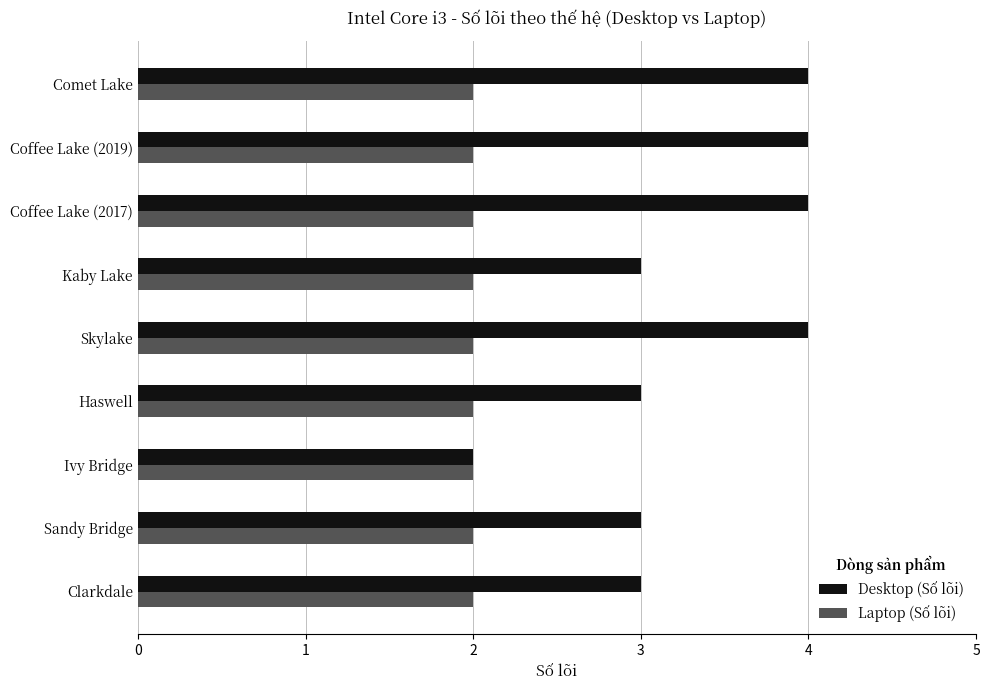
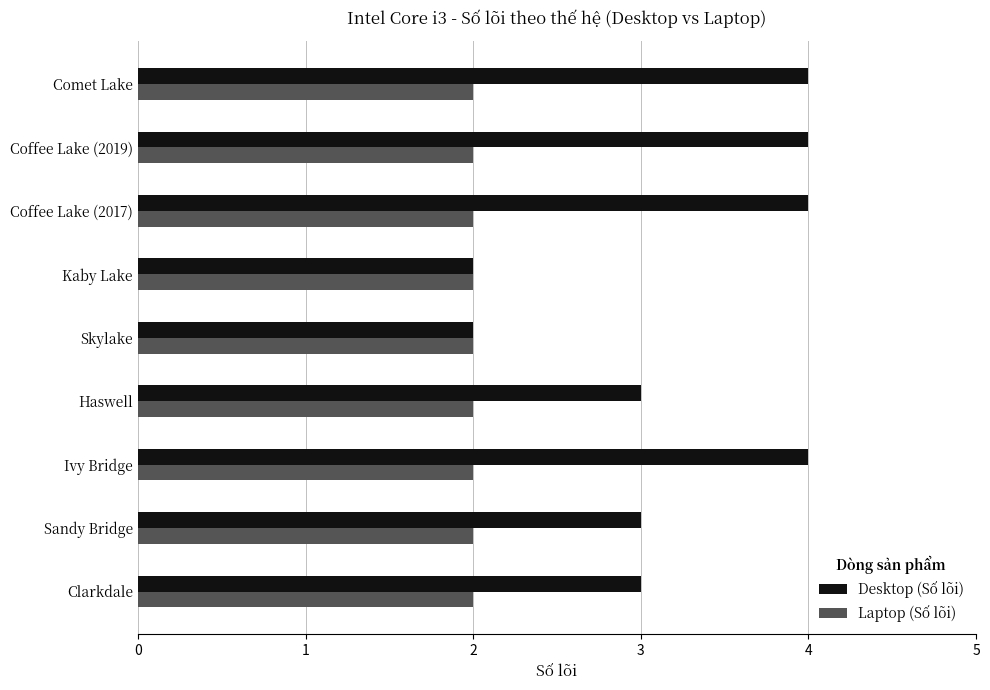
Desktop (Số lõi), Kaby Lake: 3 -> 2
Desktop (Số lõi), Skylake: 4 -> 2
Desktop (Số lõi), Ivy Bridge: 2 -> 4
